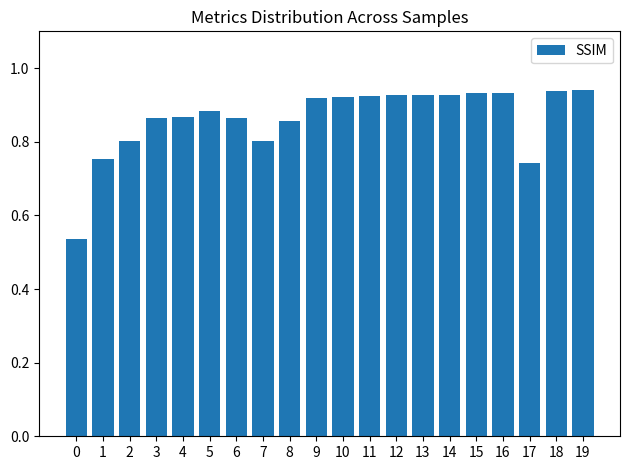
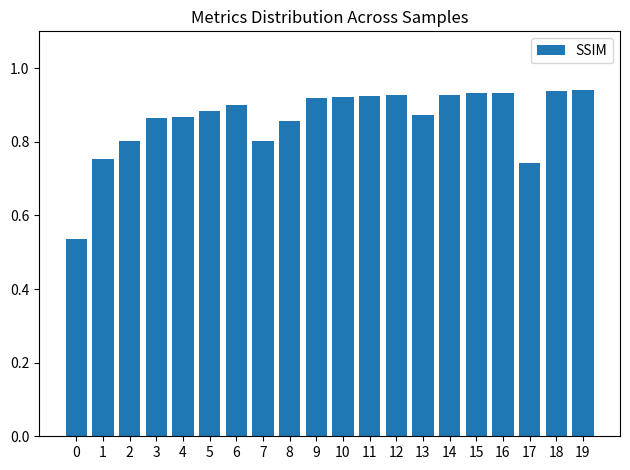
6: 0.87 -> 0.90
13: 0.93 -> 0.87
